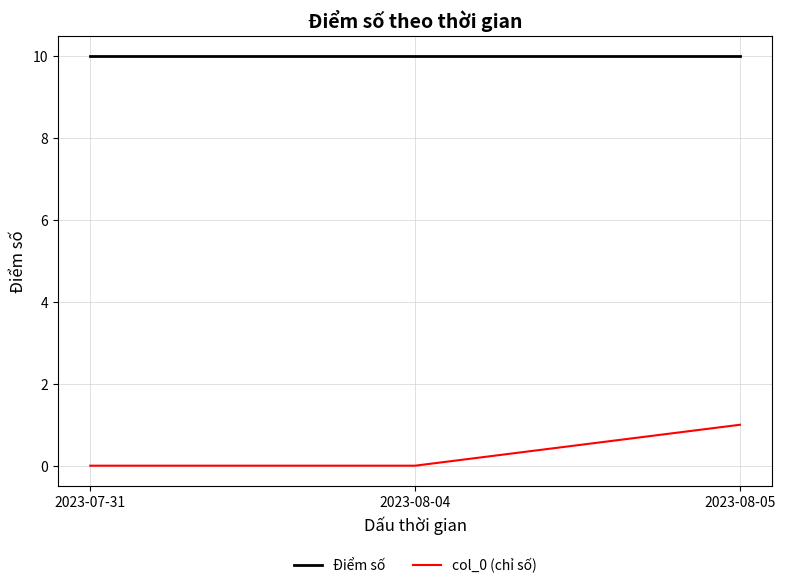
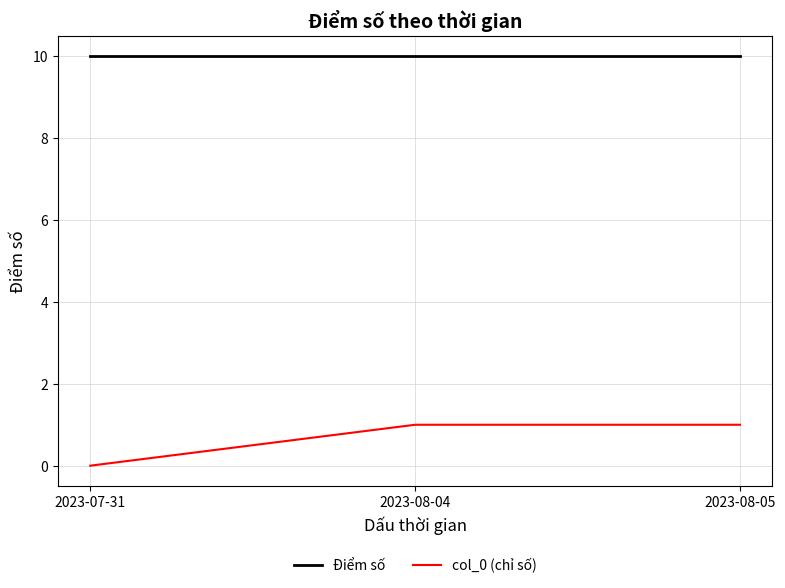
col_0 (chỉ số), 2023-08-04: 0 -> 1
